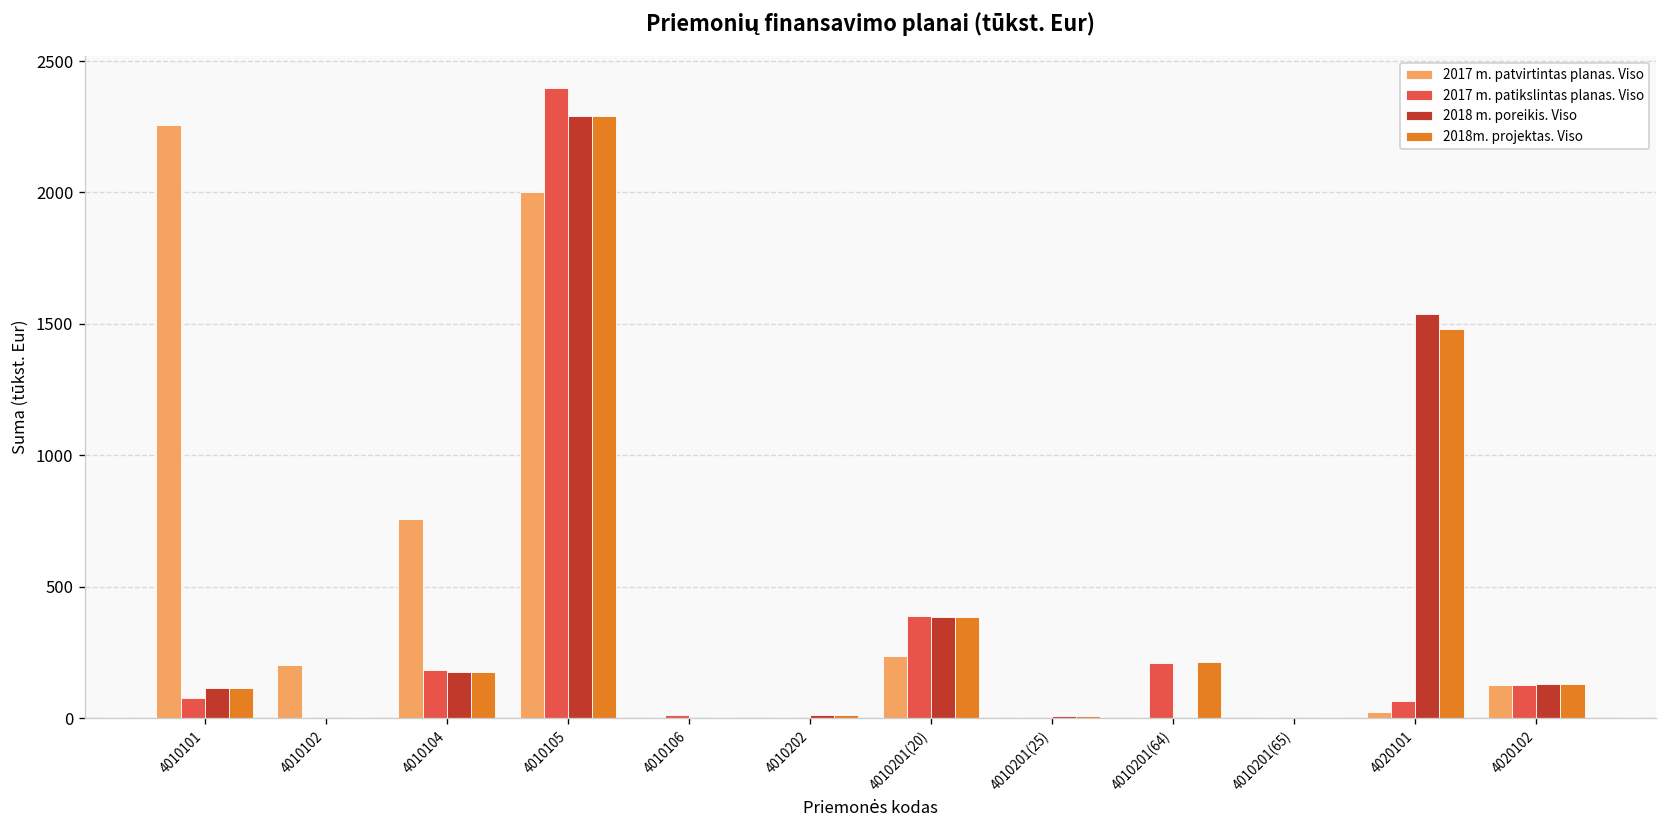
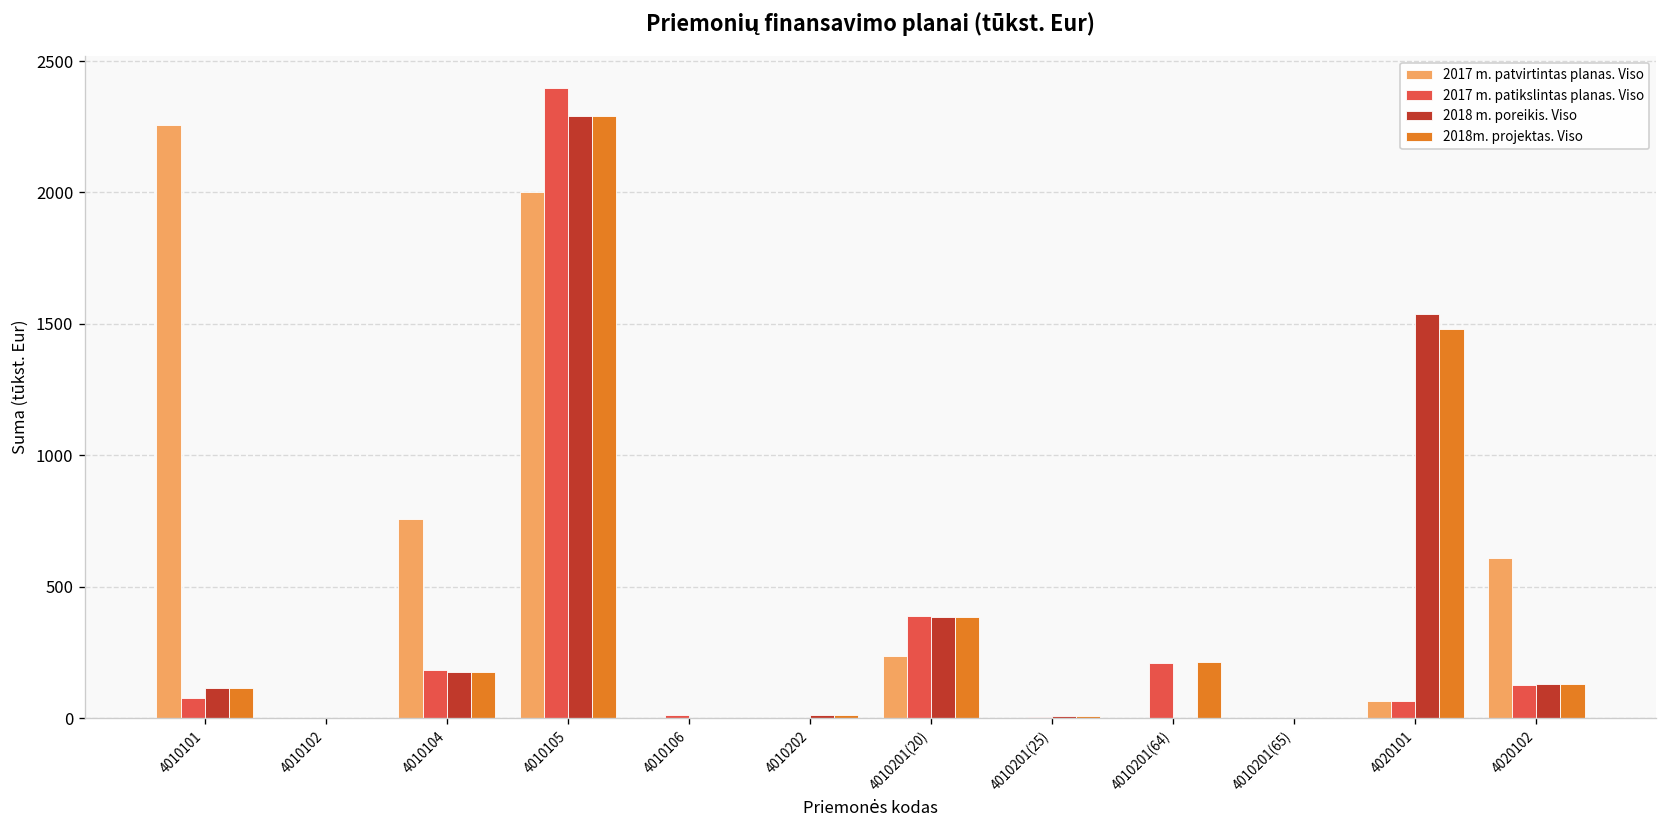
2017 m. patvirtintas planas. Viso, 4010102: 200 -> 0
2017 m. patvirtintas planas. Viso, 4020101: 20 -> 60
2017 m. patvirtintas planas. Viso, 4020102: 130 -> 610
